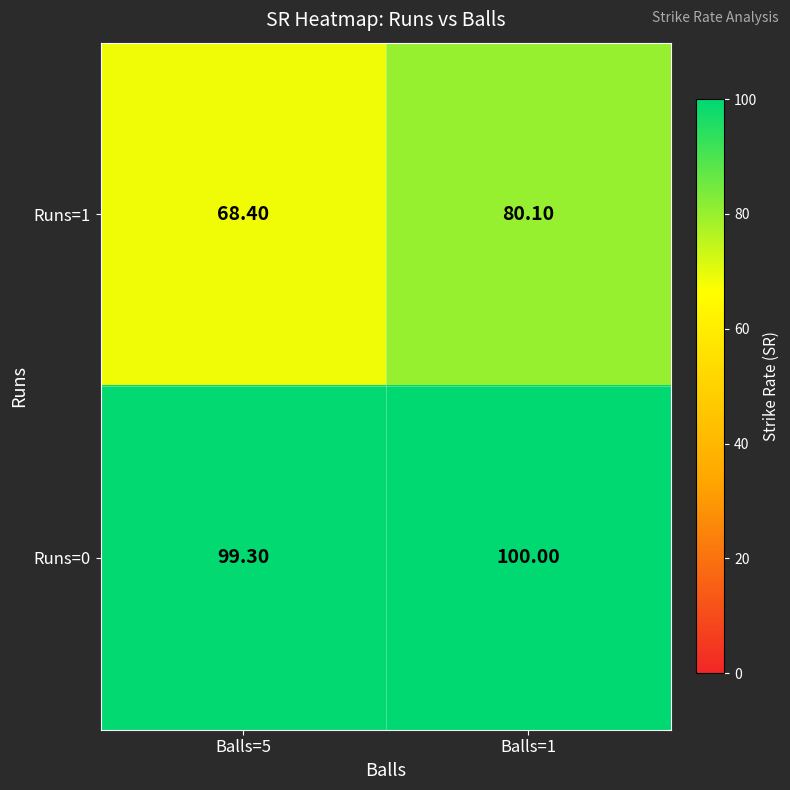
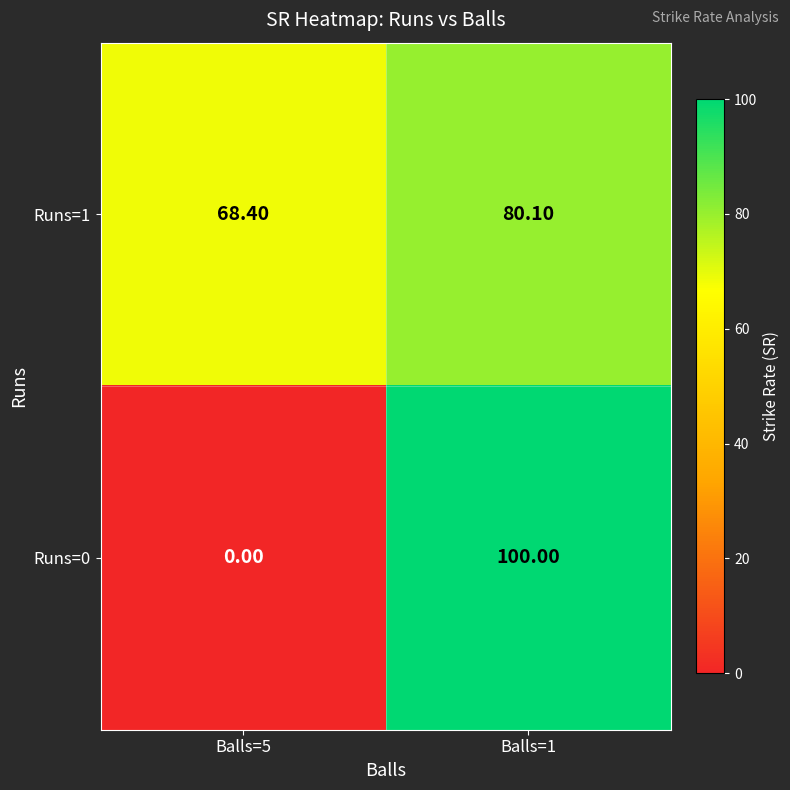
Runs=0, Balls=5: 99.30 -> 0.00
